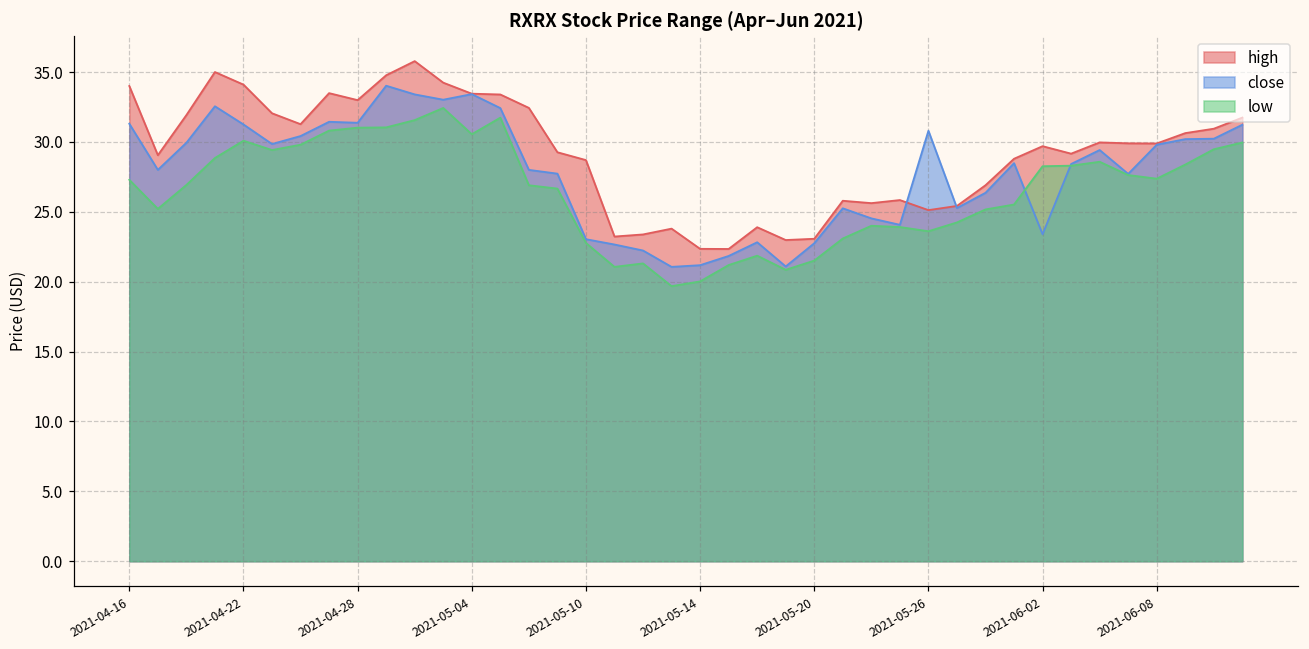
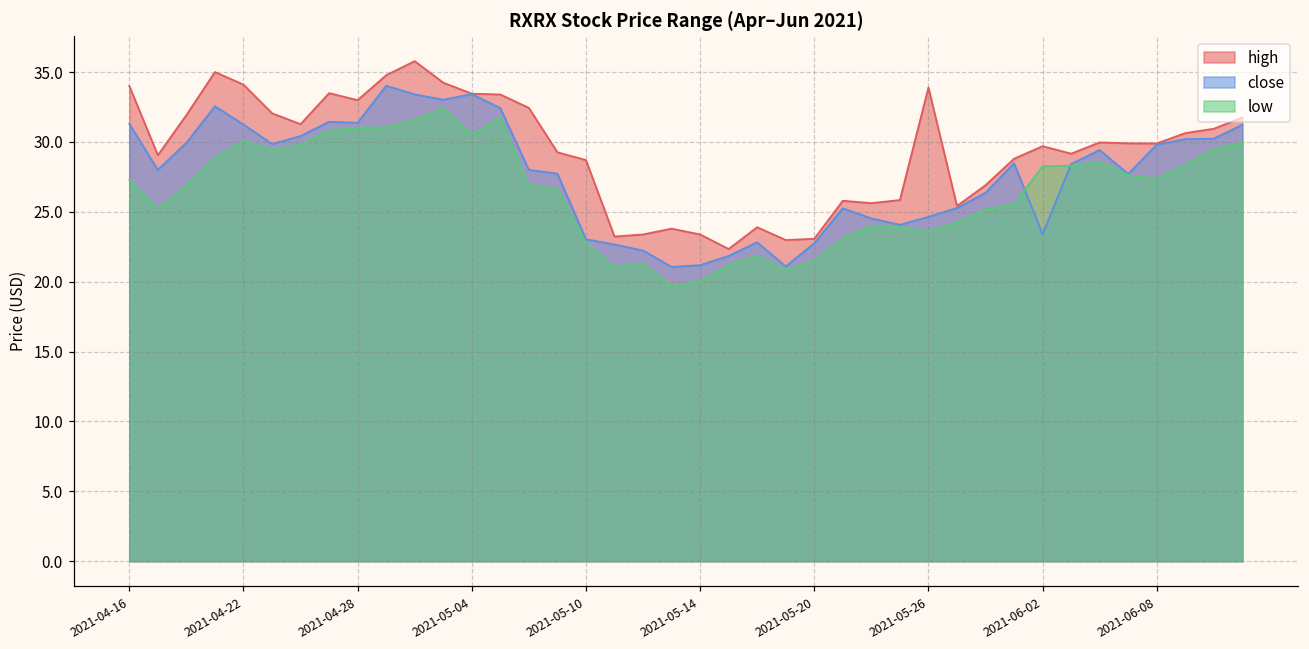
high, 2021-05-14: 22.4 -> 23.4
high, 2021-05-26: 25.1 -> 33.9
close, 2021-05-26: 30.8 -> 24.6
